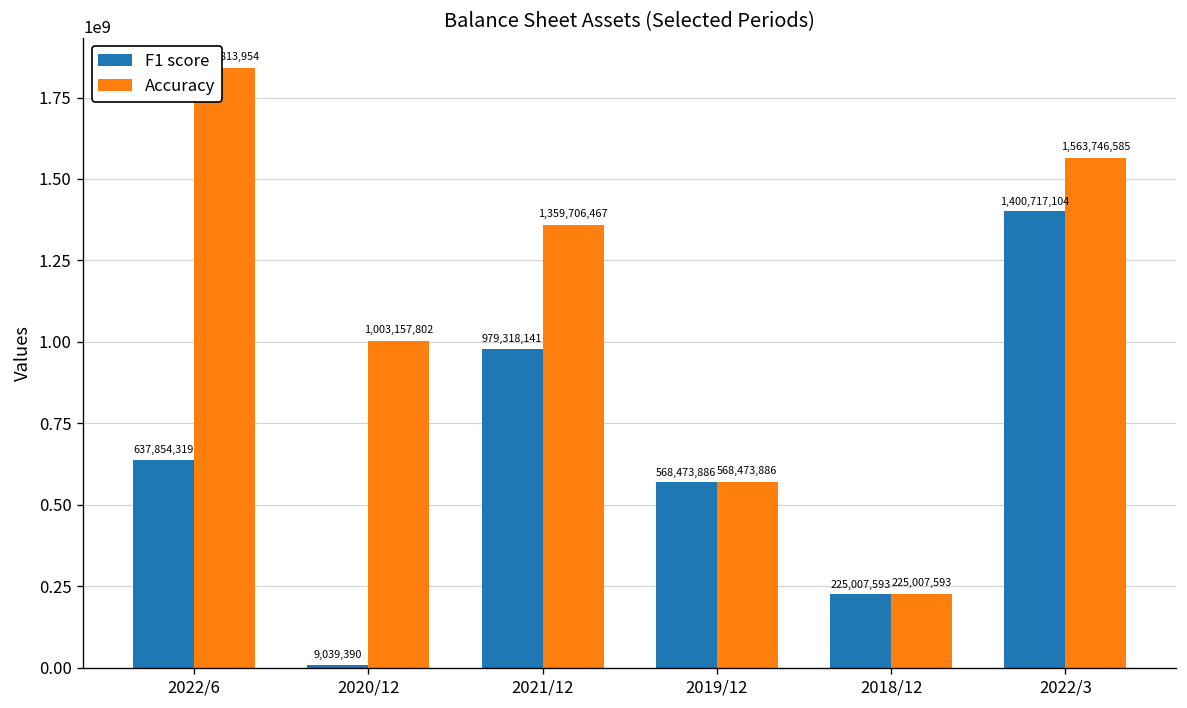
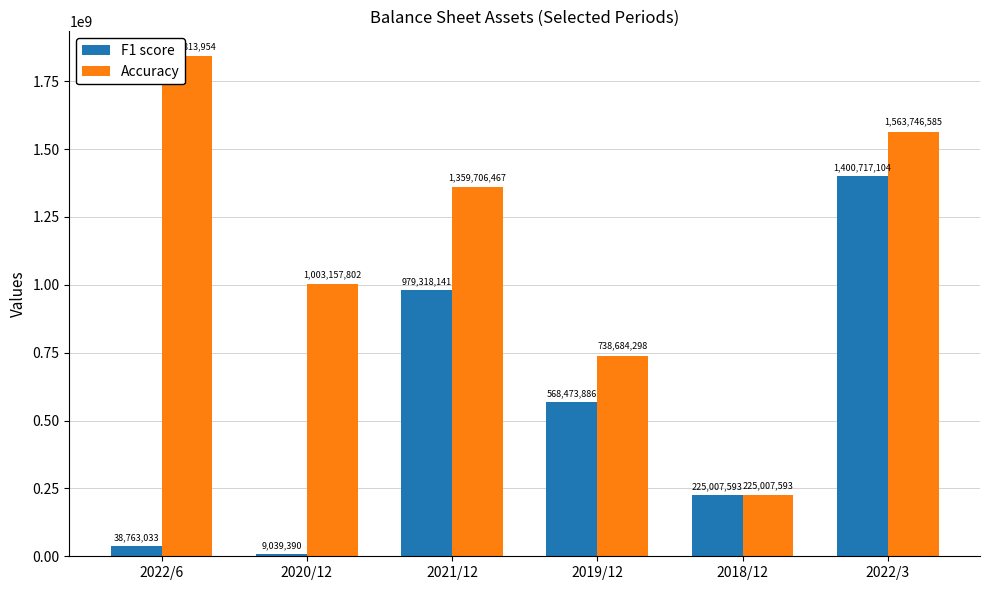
F1 score, 2022/6: 637,854,319 -> 38,763,033
Accuracy, 2019/12: 568,473,886 -> 738,684,298
